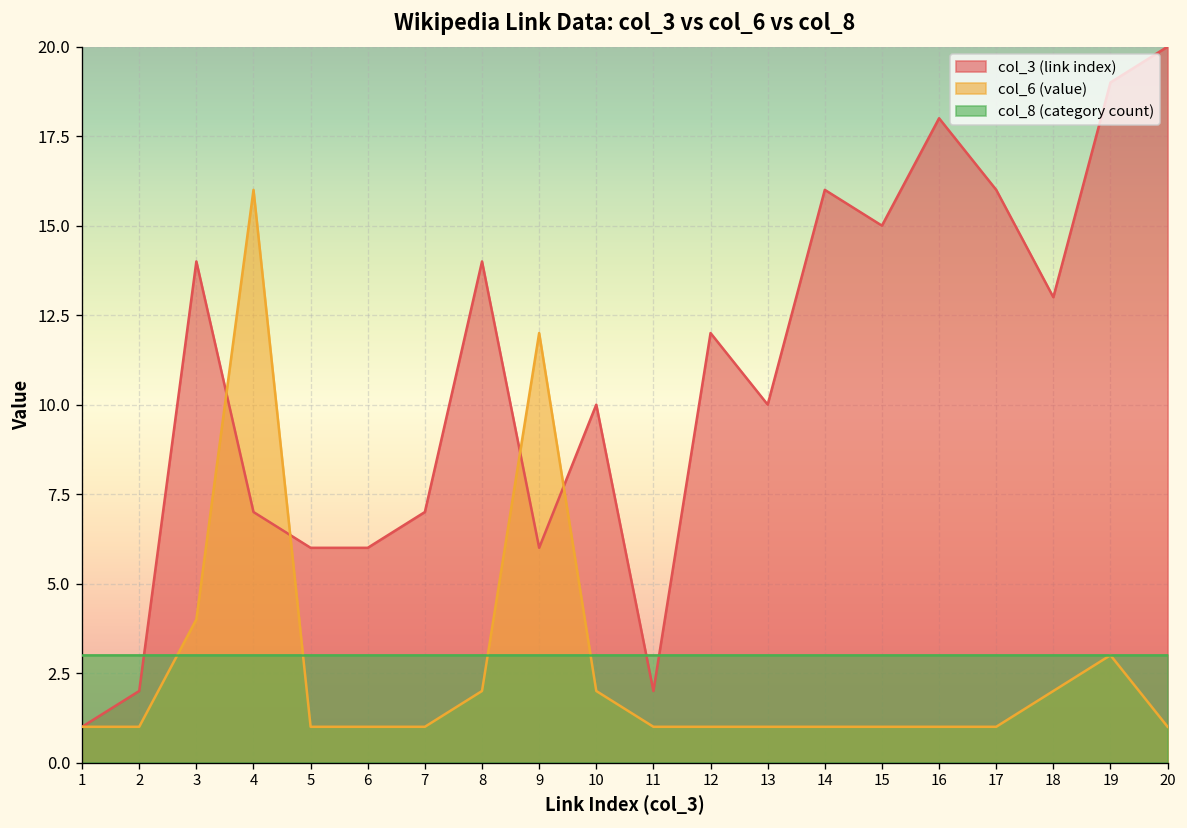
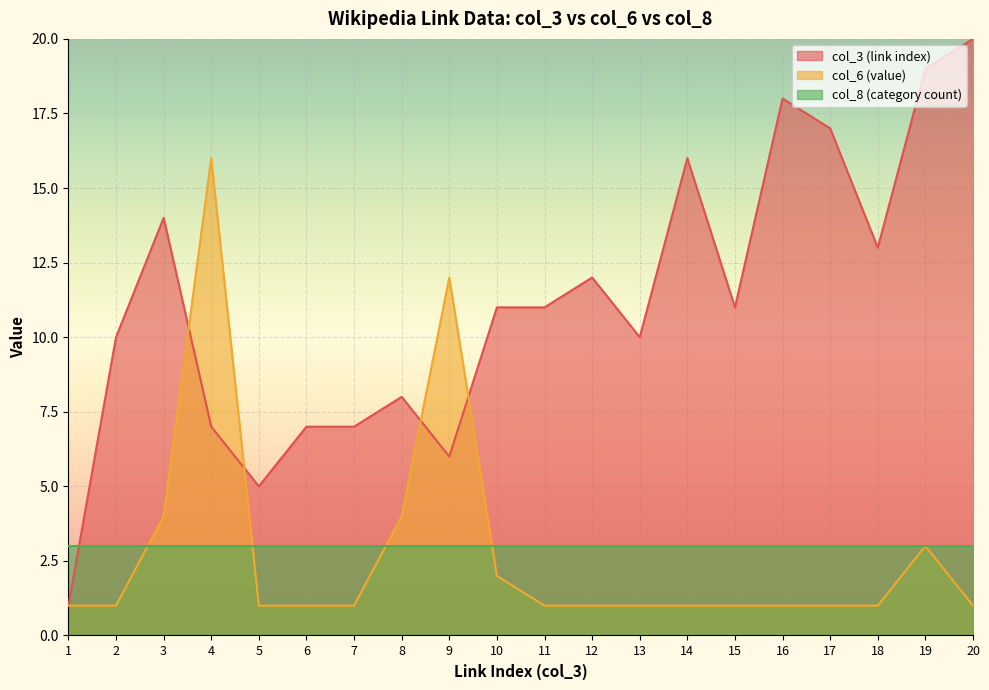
col_3 (link index), 2: 2 -> 10
col_3 (link index), 5: 6 -> 5
col_3 (link index), 6: 6 -> 7
col_3 (link index), 8: 14 -> 8
col_6 (value), 8: 2 -> 4
col_3 (link index), 10: 10 -> 11
col_3 (link index), 11: 2 -> 11
col_3 (link index), 15: 15 -> 11
col_3 (link index), 17: 16 -> 17
col_6 (value), 18: 2 -> 1
